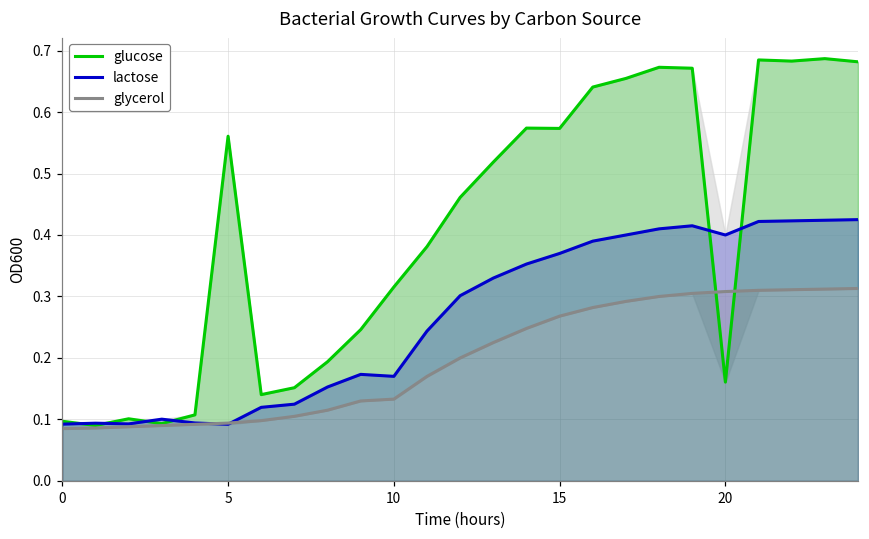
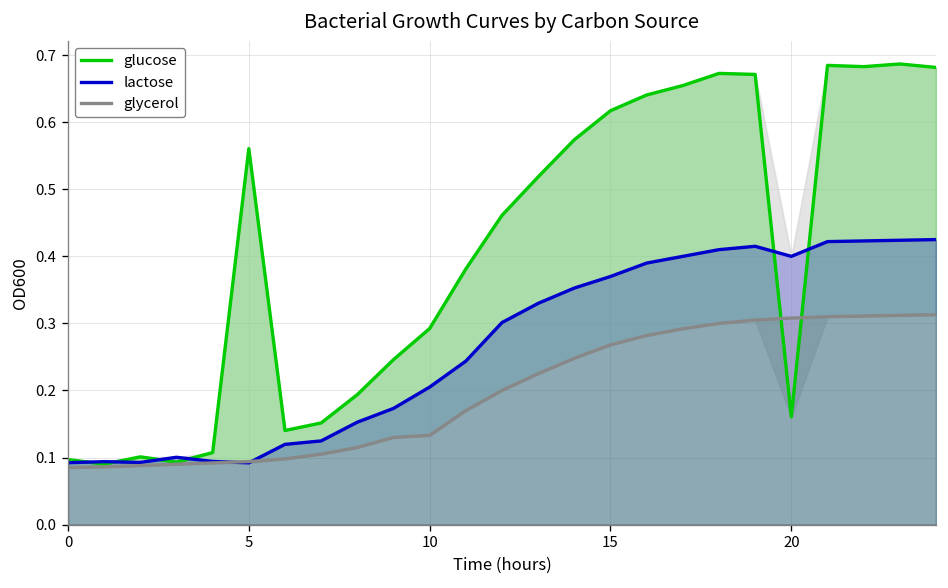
glucose, 10: 0.32 -> 0.29
lactose, 10: 0.17 -> 0.21
glucose, 15: 0.57 -> 0.62
